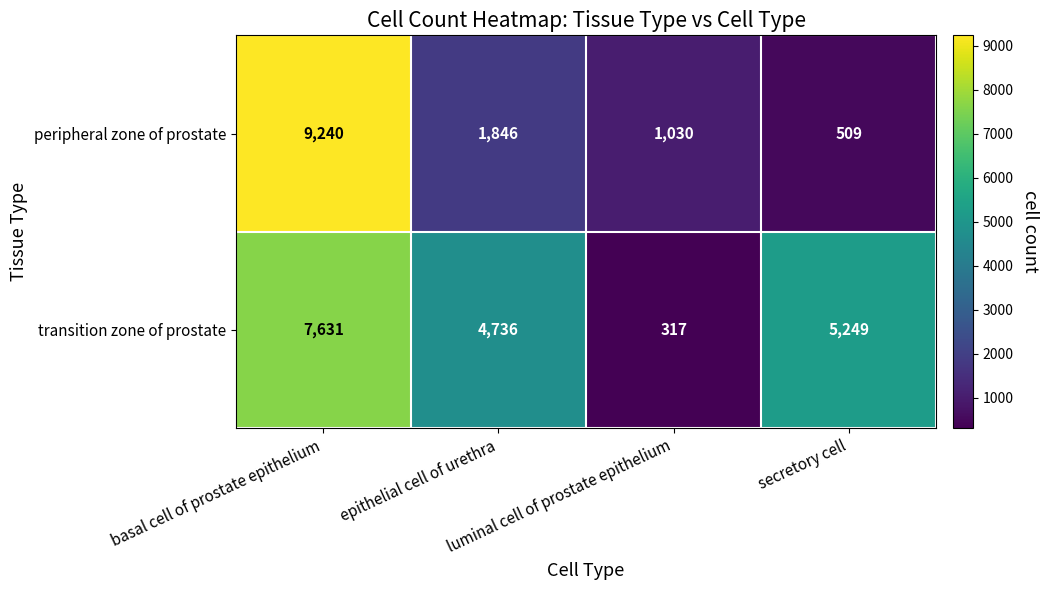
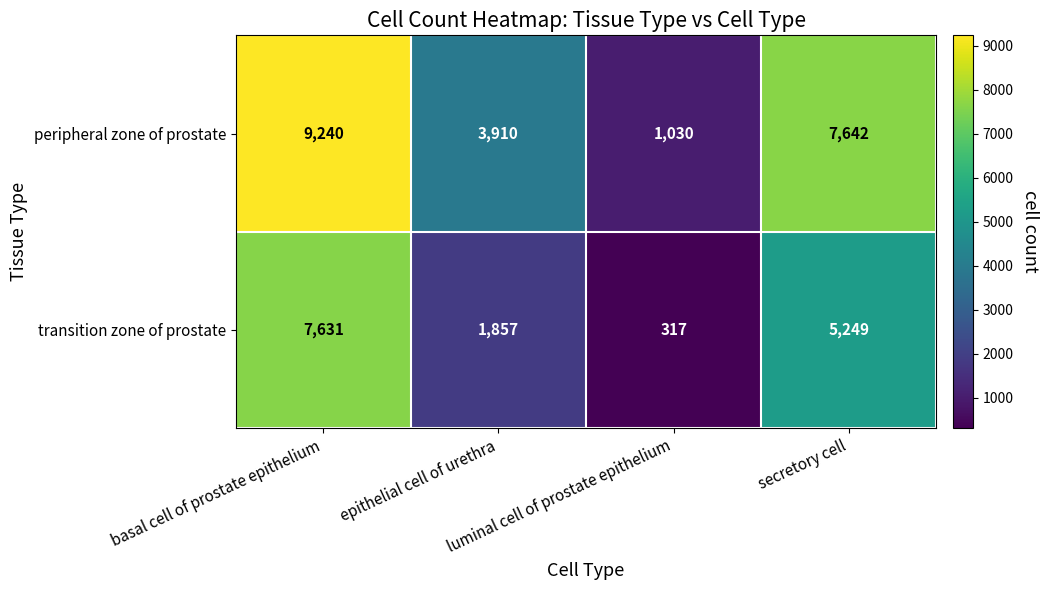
peripheral zone of prostate, epithelial cell of urethra: 1,846 -> 3,910
peripheral zone of prostate, secretory cell: 509 -> 7,642
transition zone of prostate, epithelial cell of urethra: 4,736 -> 1,857
